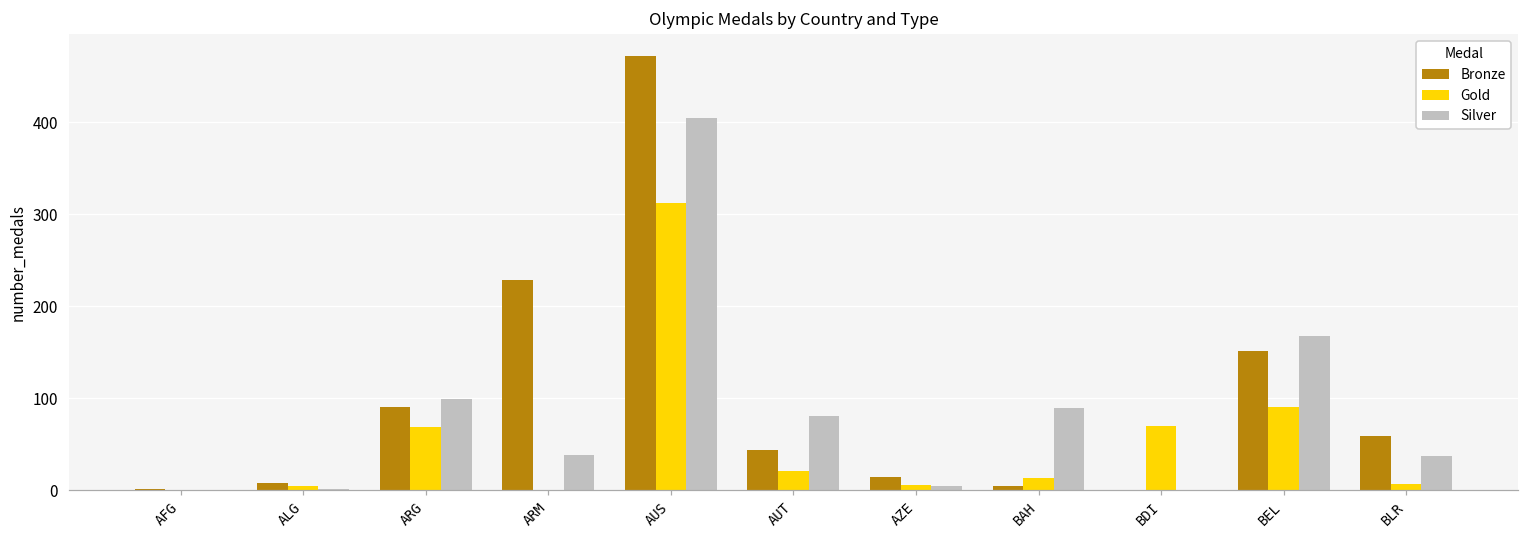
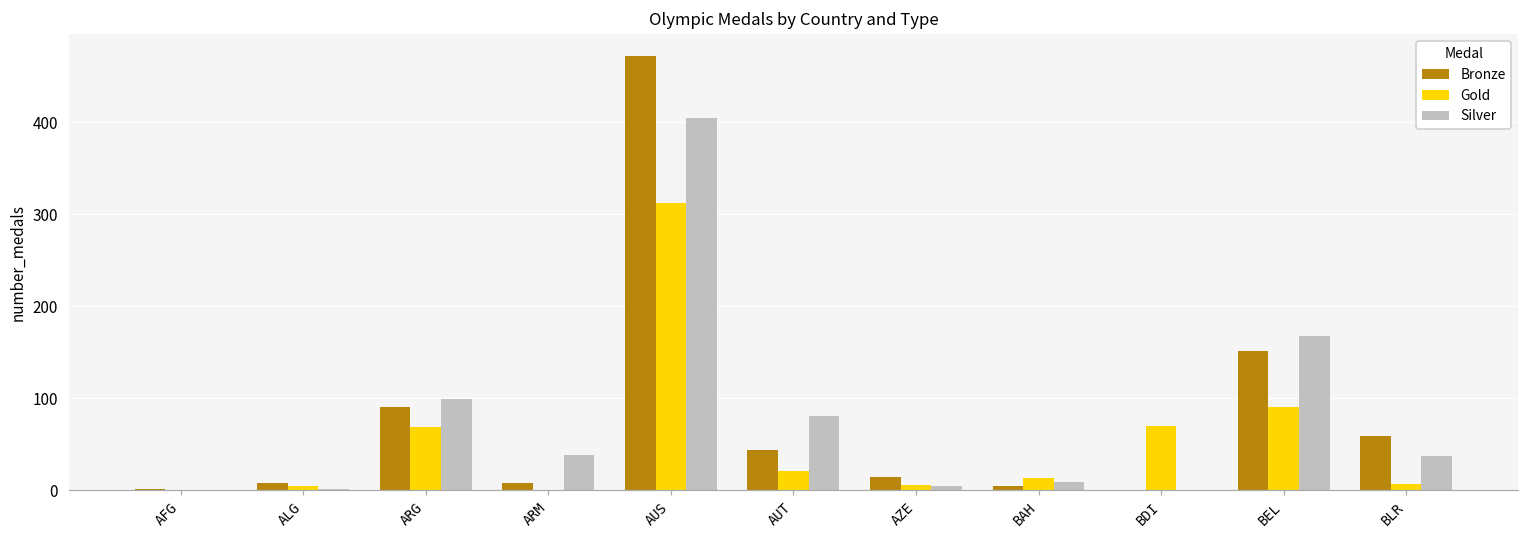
Bronze, ARM: 230 -> 10
Silver, BAH: 90 -> 10
